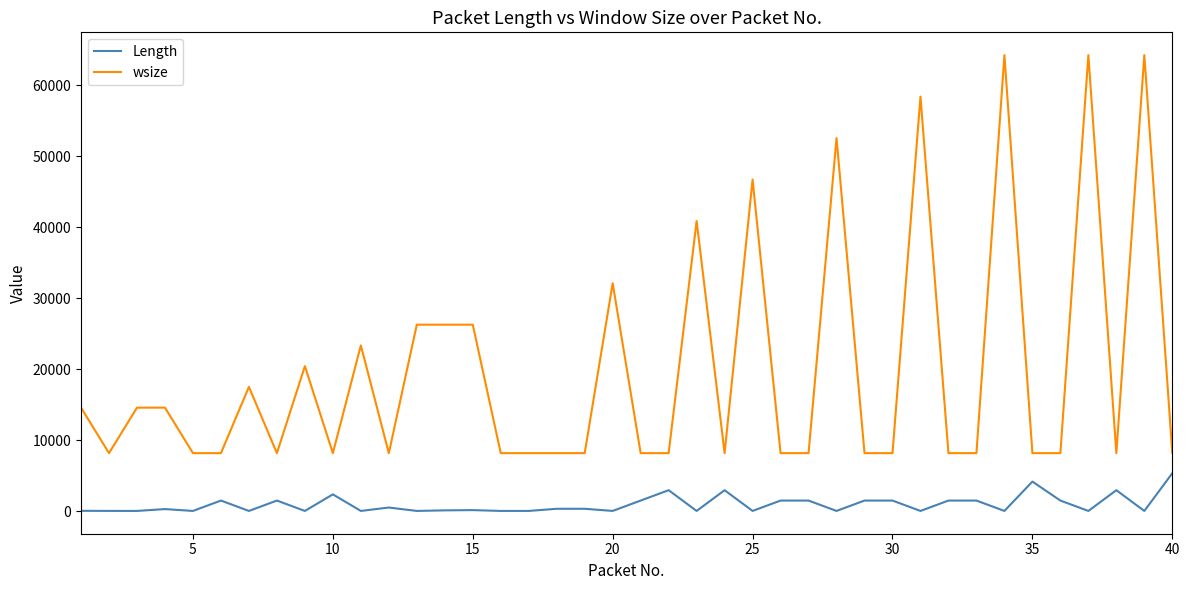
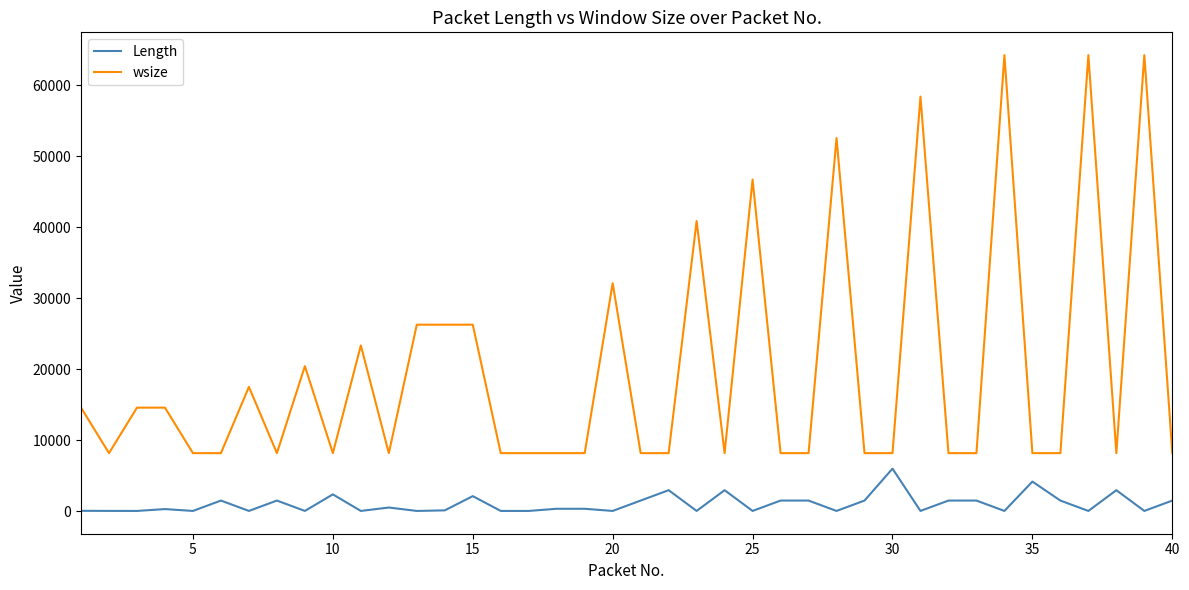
Length, 15: 0 -> 2000
Length, 30: 2000 -> 6000
Length, 40: 5000 -> 2000
